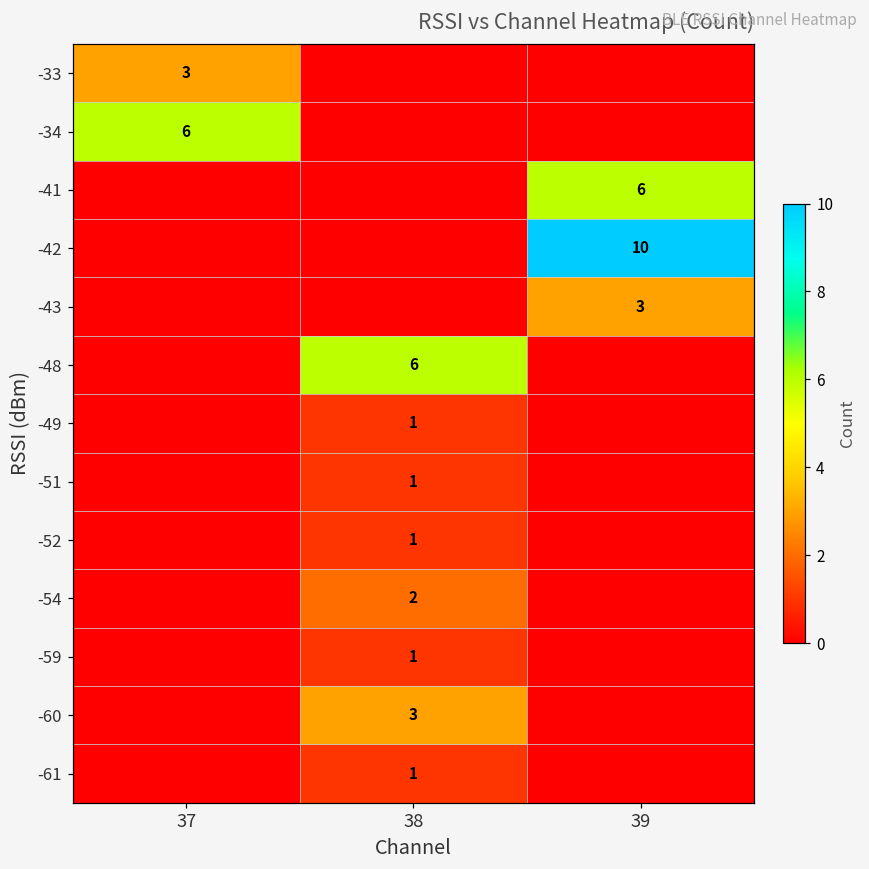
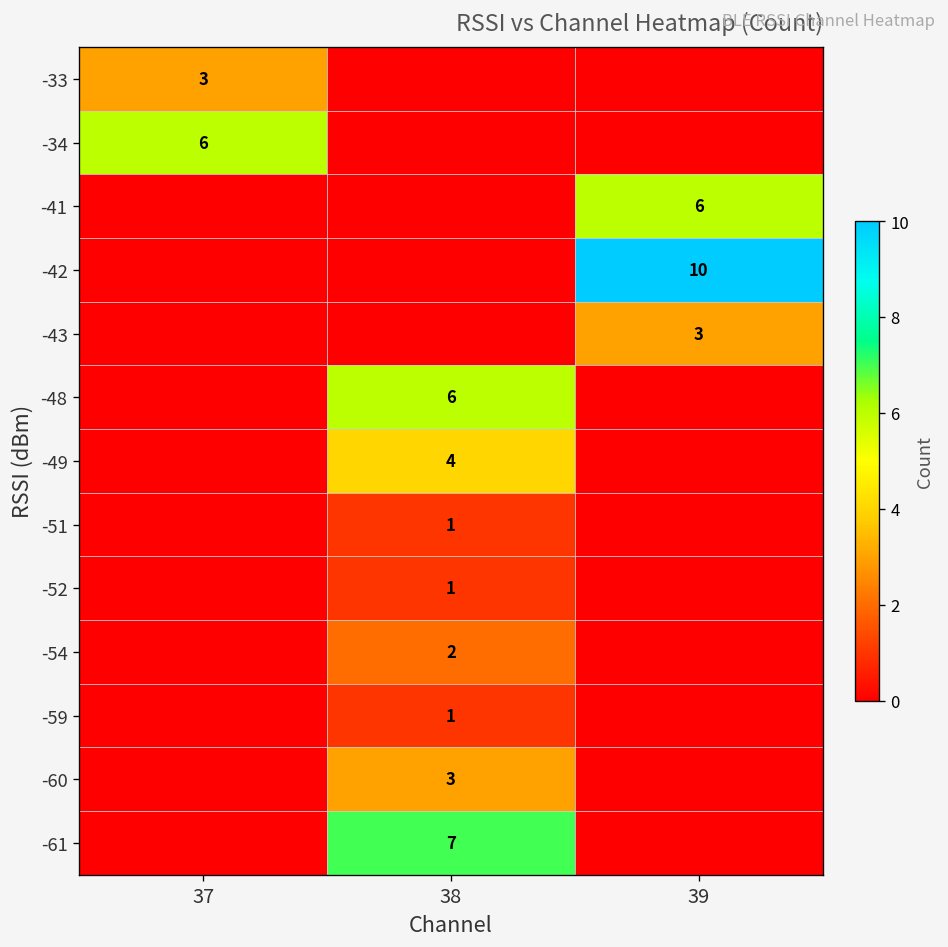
-49, 38: 1 -> 4
-61, 38: 1 -> 7
